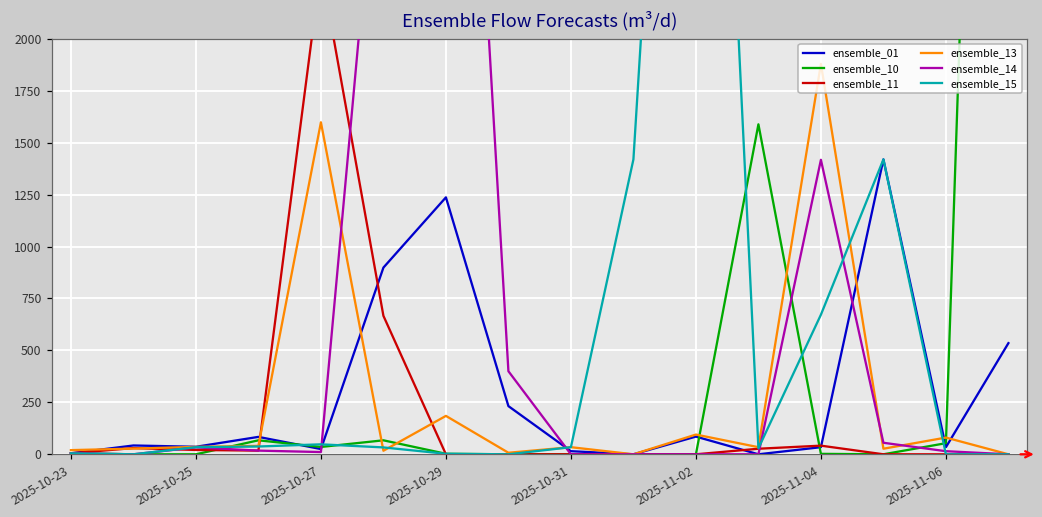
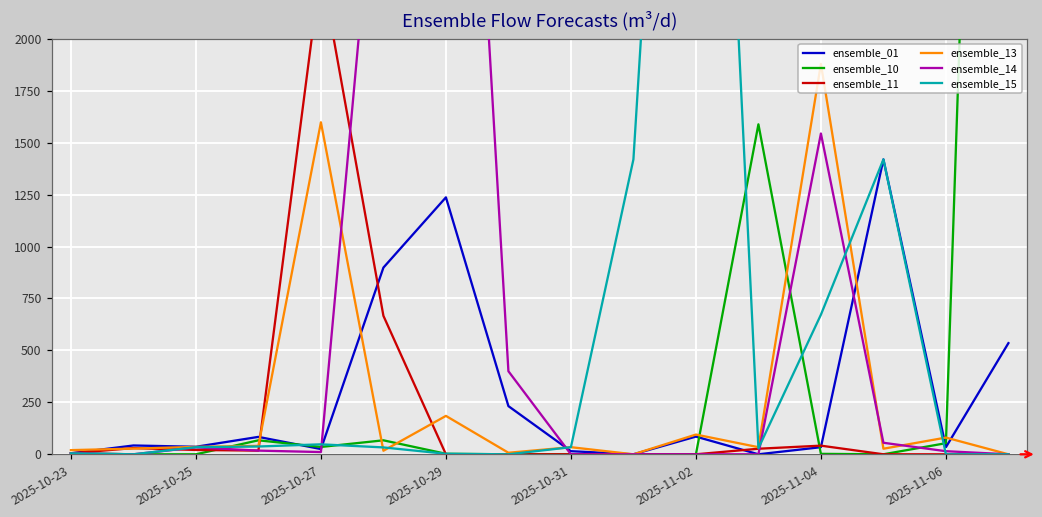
ensemble_14, 2025-11-04: 1420 -> 1540
